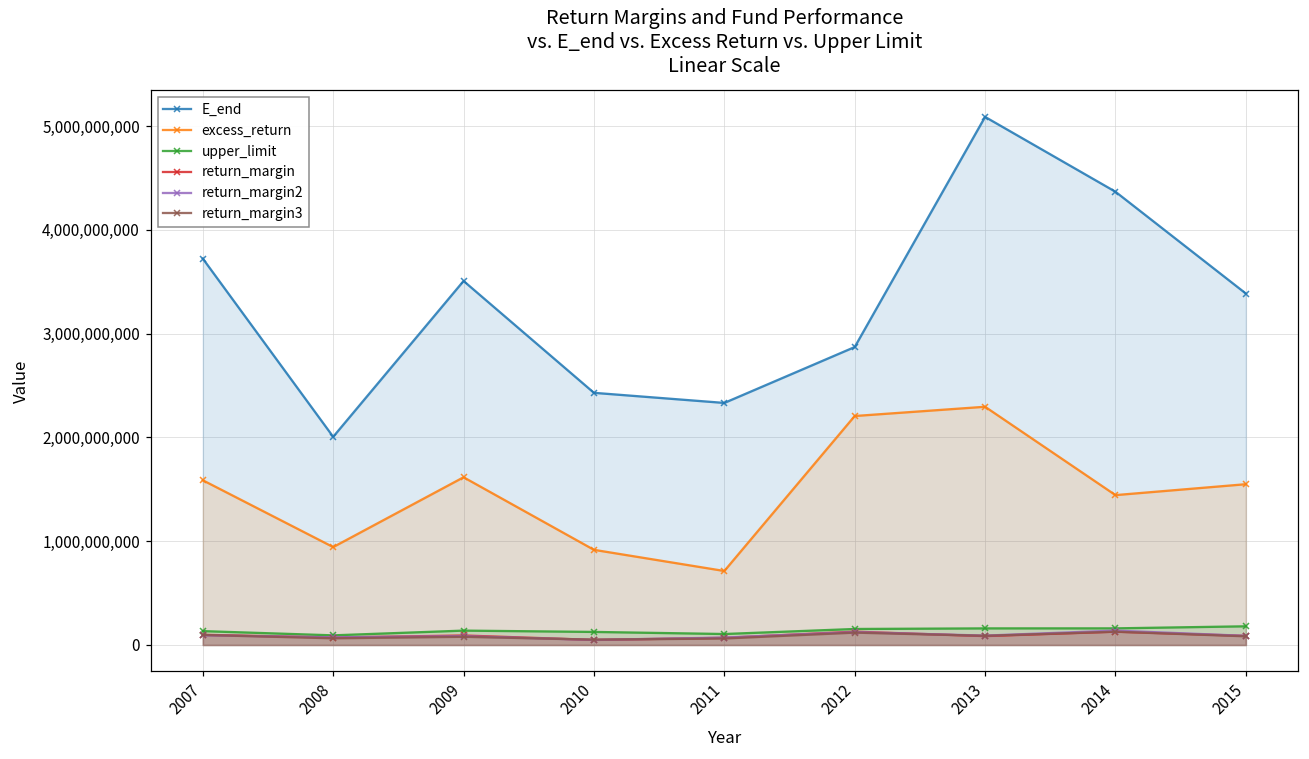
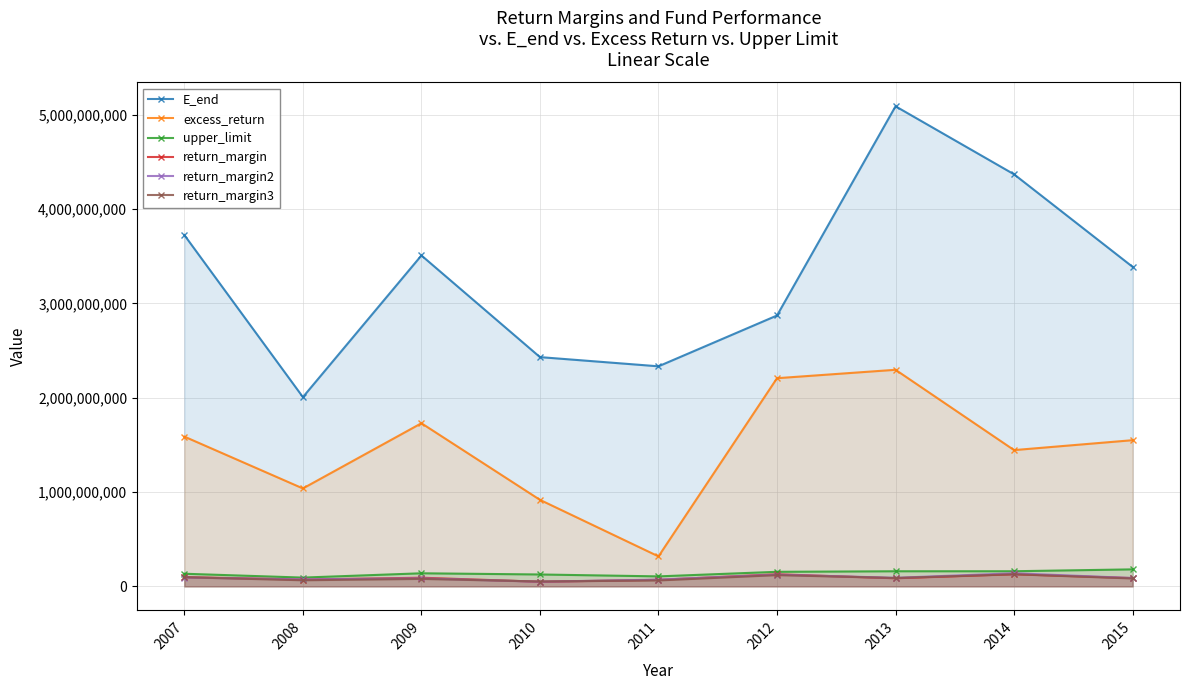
excess_return, 2008: 900,000,000 -> 1,000,000,000
excess_return, 2009: 1,600,000,000 -> 1,700,000,000
excess_return, 2011: 700,000,000 -> 300,000,000
